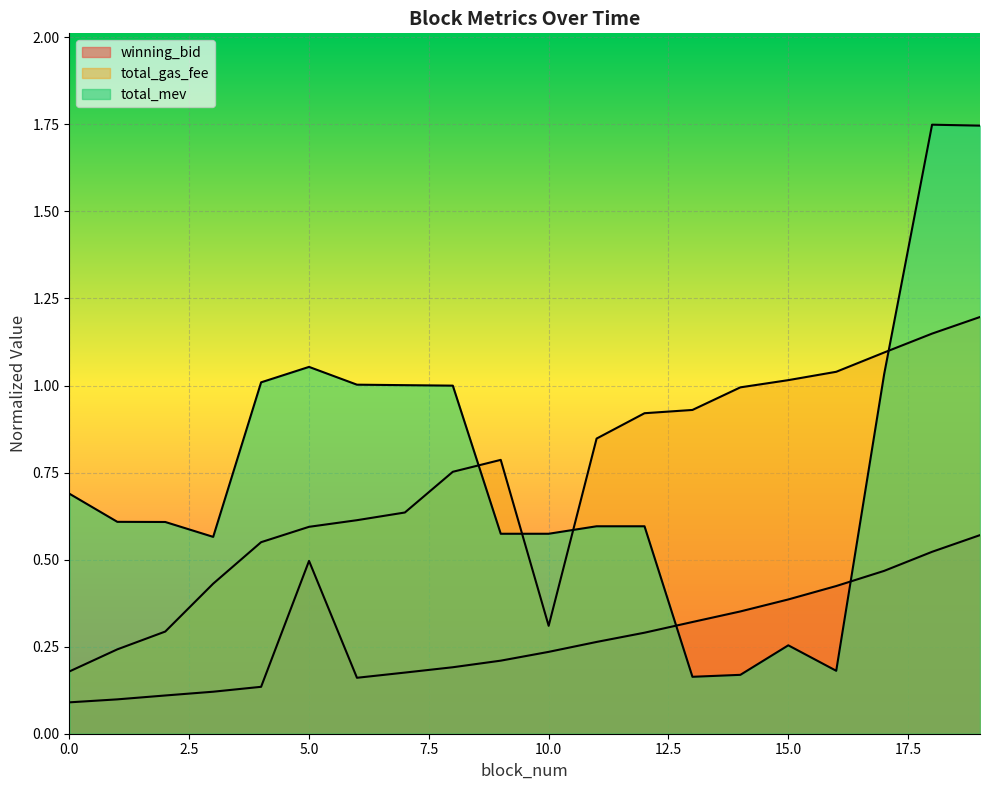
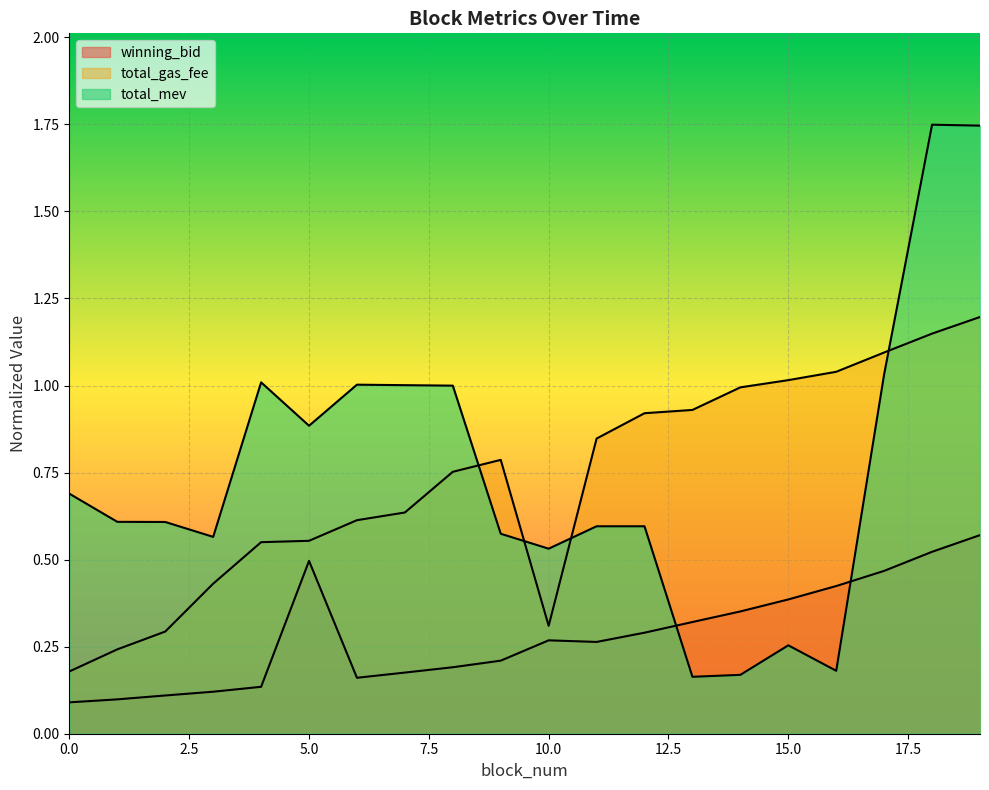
total_gas_fee, 5.0: 0.59 -> 0.55
total_mev, 5.0: 1.05 -> 0.88
winning_bid, 10.0: 0.24 -> 0.27
total_mev, 10.0: 0.57 -> 0.53
